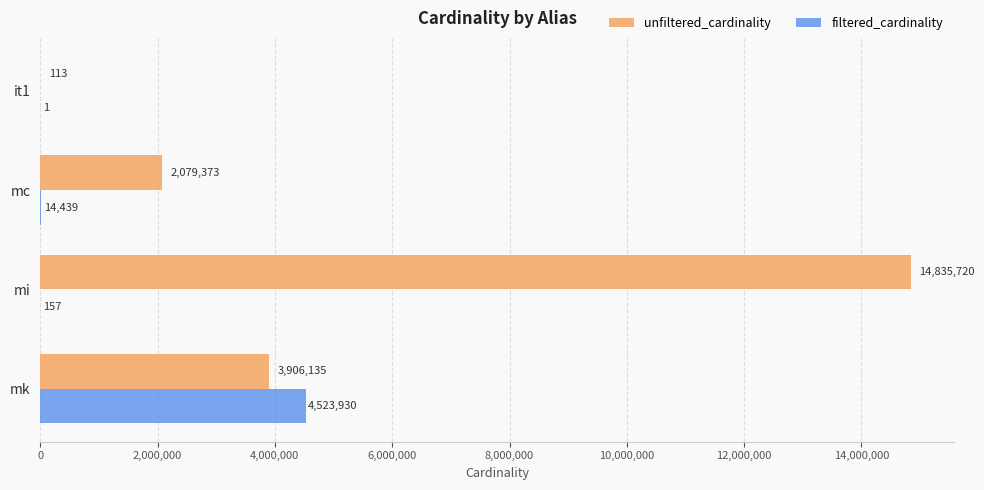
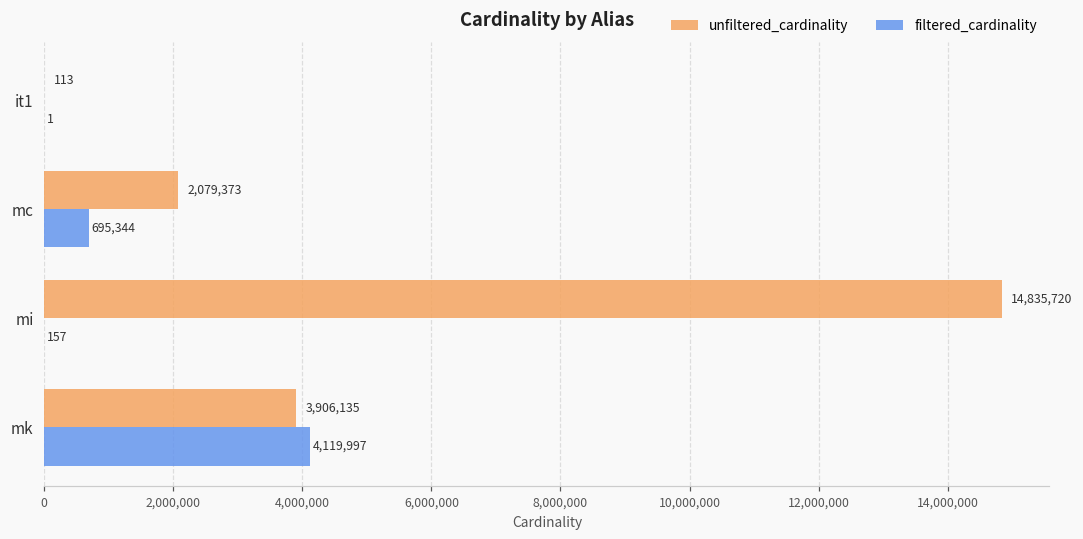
filtered_cardinality, mc: 14,439 -> 695,344
filtered_cardinality, mk: 4,523,930 -> 4,119,997
